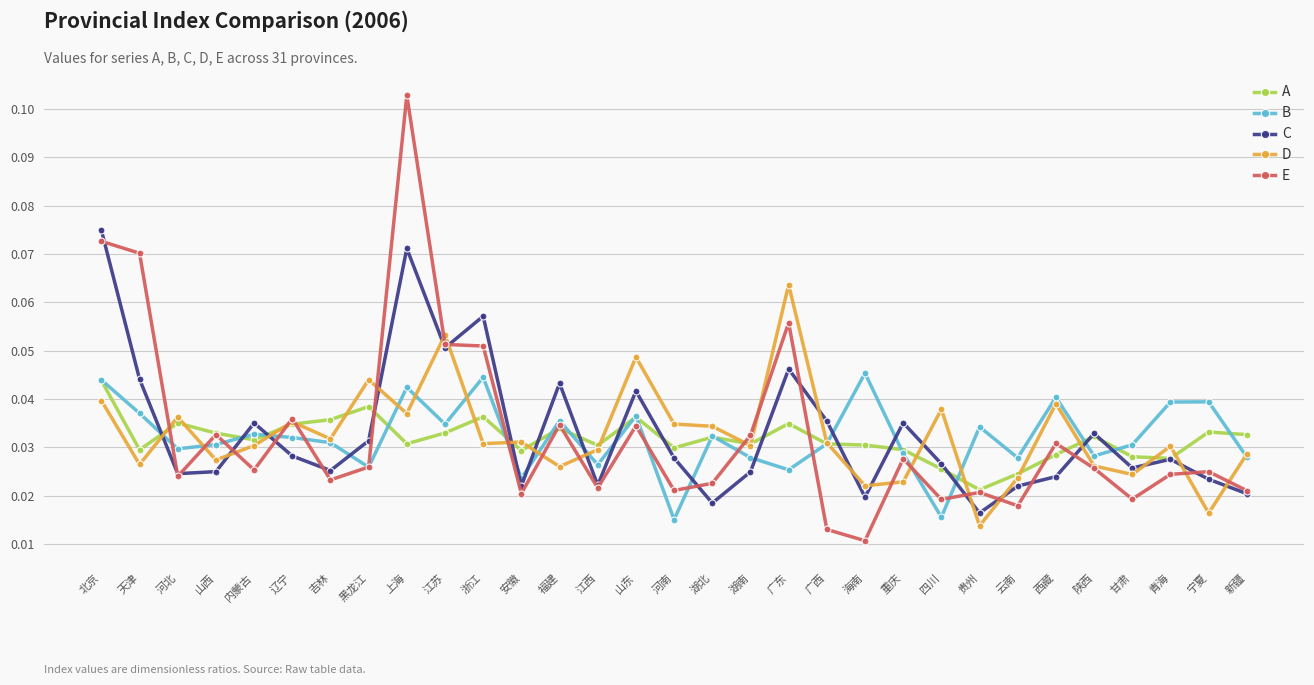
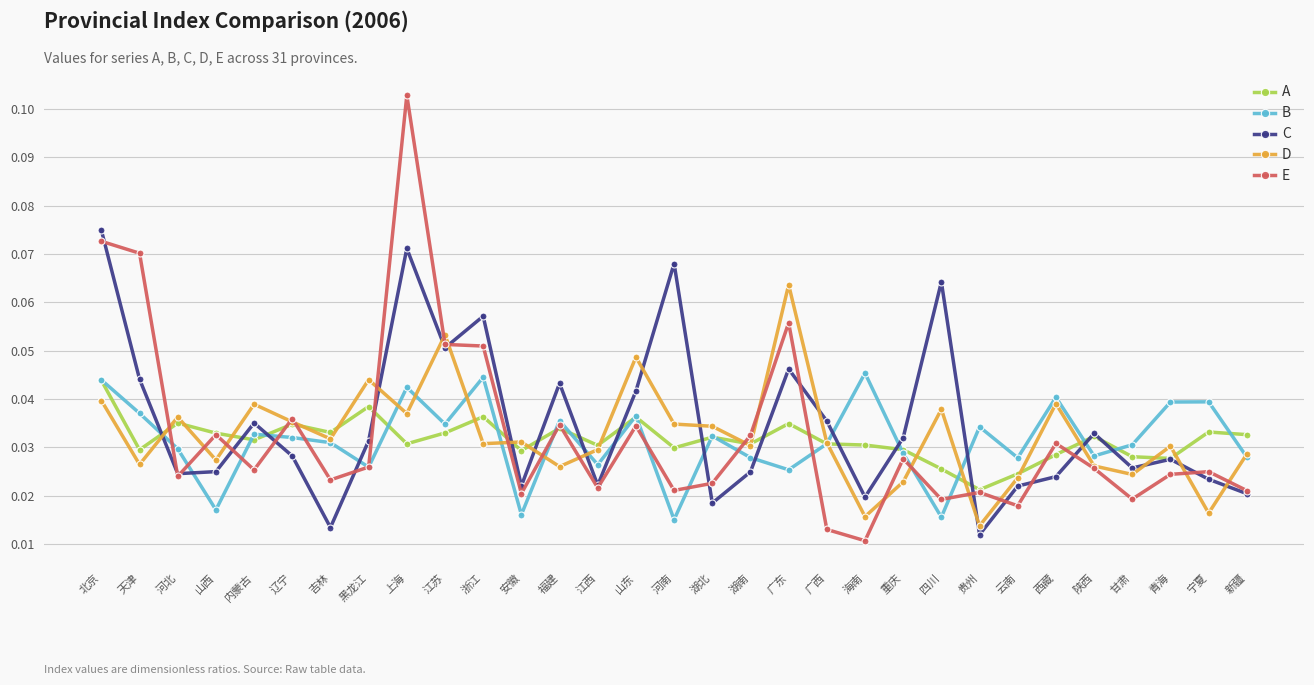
B, 山西: 0.031 -> 0.017
D, 内蒙古: 0.030 -> 0.039
A, 吉林: 0.036 -> 0.033
C, 吉林: 0.025 -> 0.013
B, 安徽: 0.024 -> 0.016
C, 河南: 0.028 -> 0.068
D, 海南: 0.022 -> 0.016
C, 重庆: 0.035 -> 0.032
C, 四川: 0.027 -> 0.064
C, 贵州: 0.016 -> 0.012
